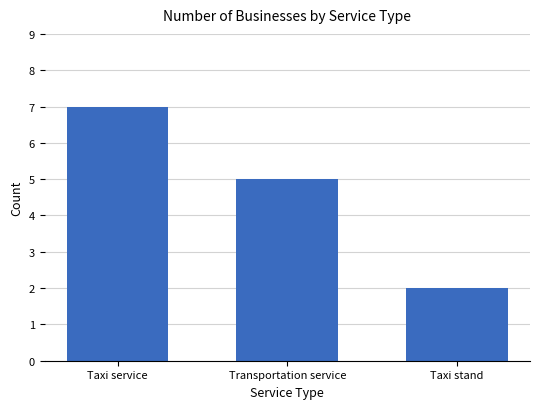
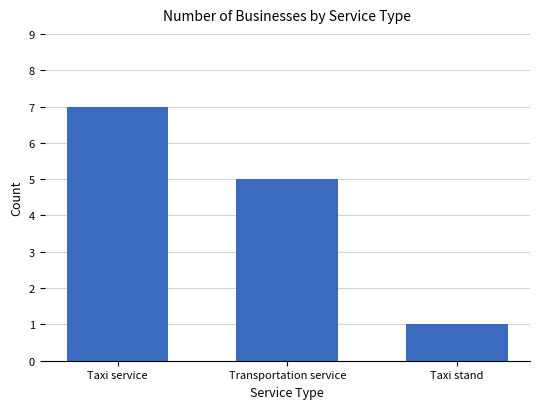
Taxi stand: 2 -> 1
